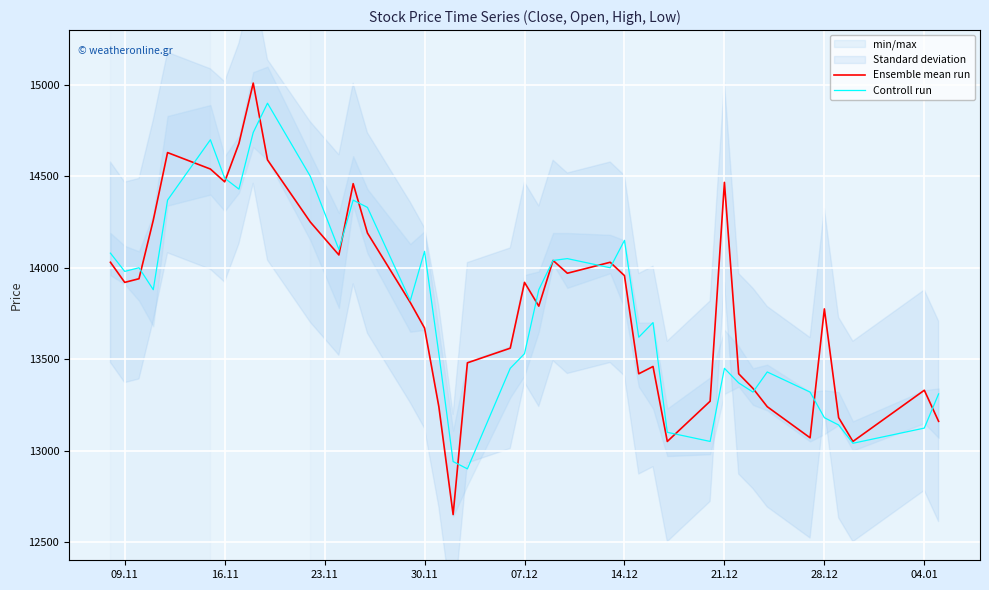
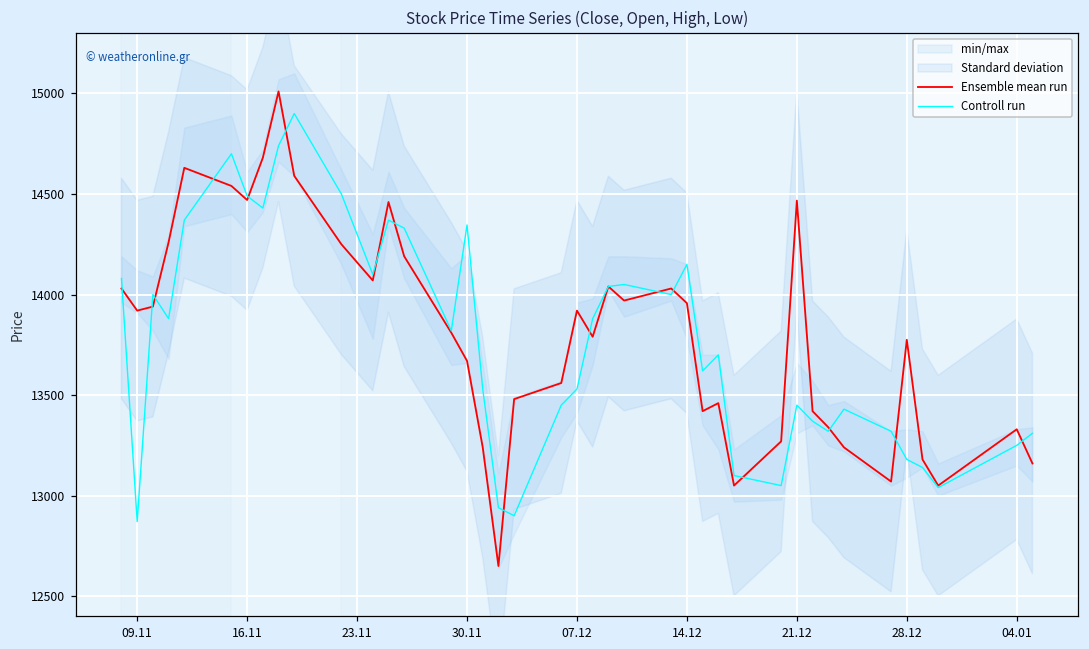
Controll run, 09.11: 13980 -> 12870
Controll run, 30.11: 14090 -> 14350
Controll run, 04.01: 13120 -> 13250
